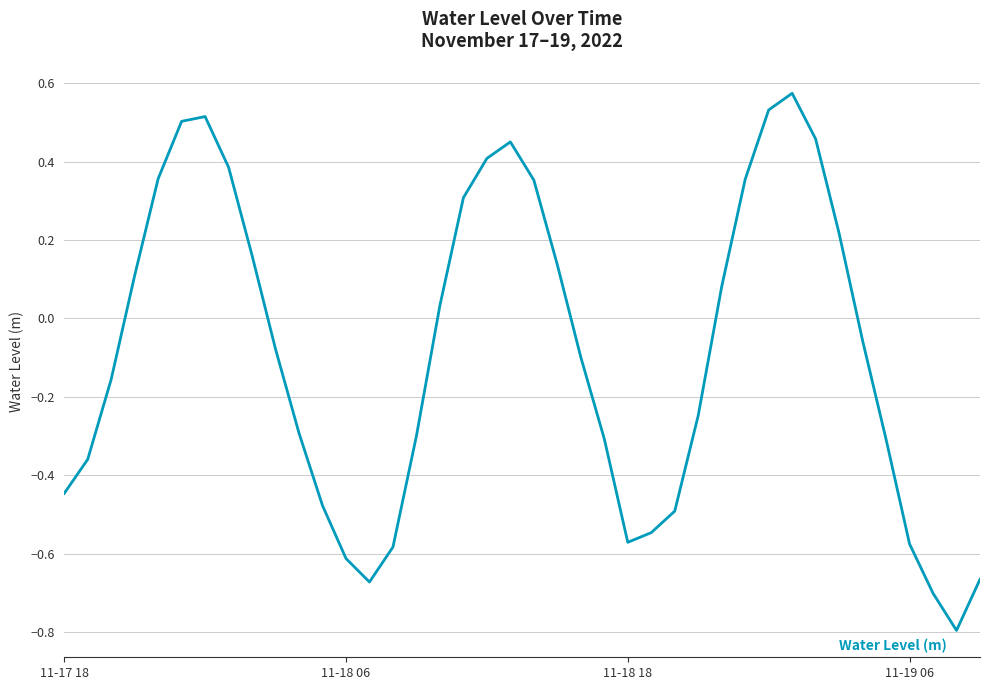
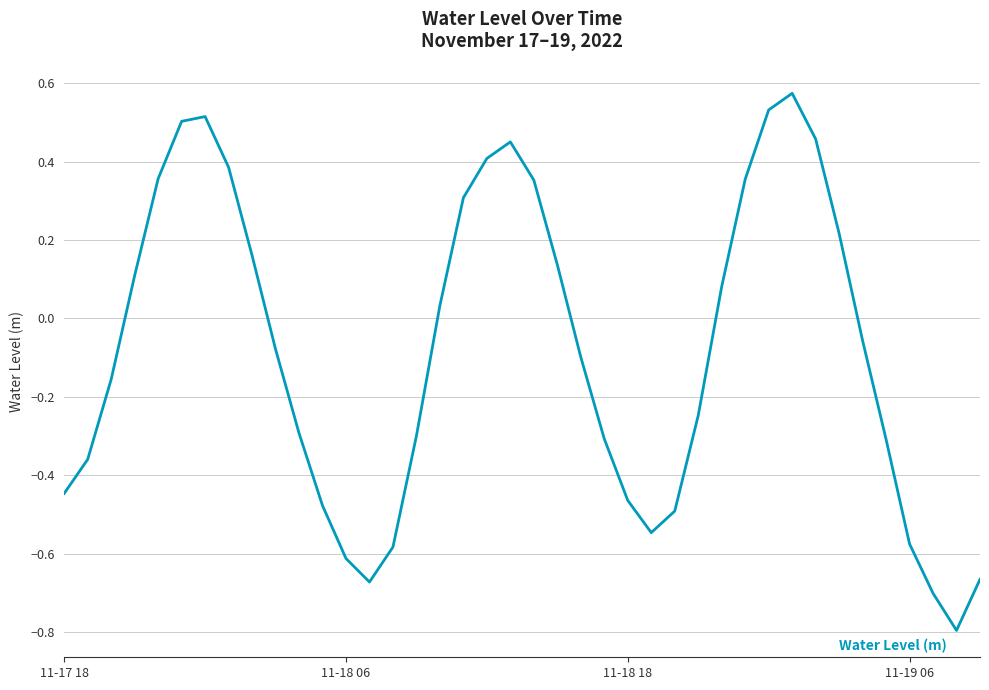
11-18 18: -0.57 -> -0.46
